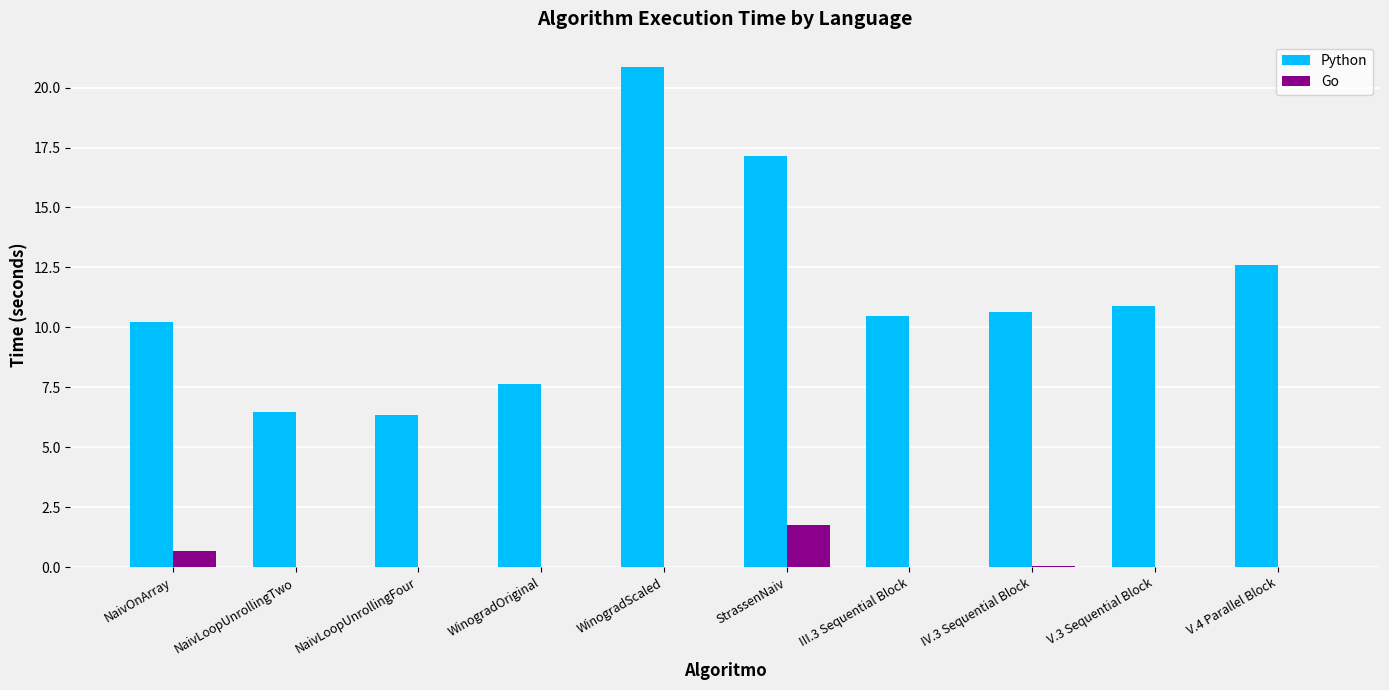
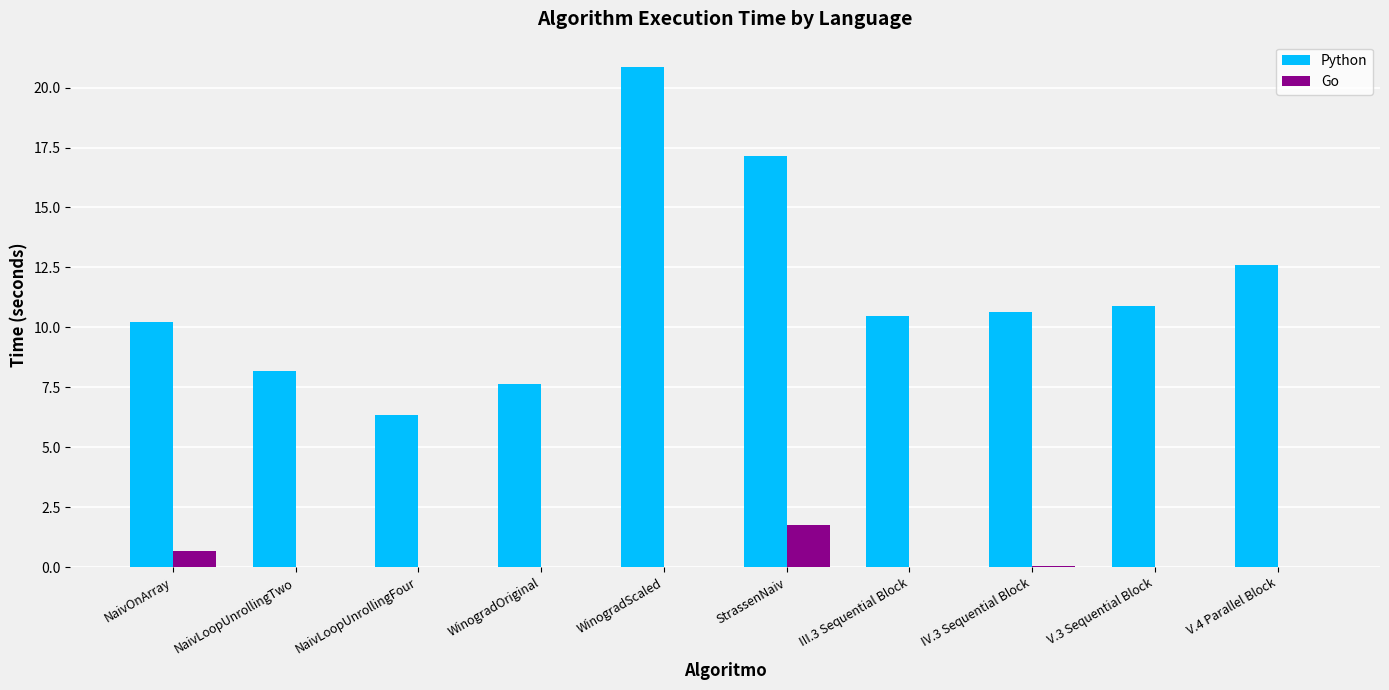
Python, NaivLoopUnrollingTwo: 6.5 -> 8.2
